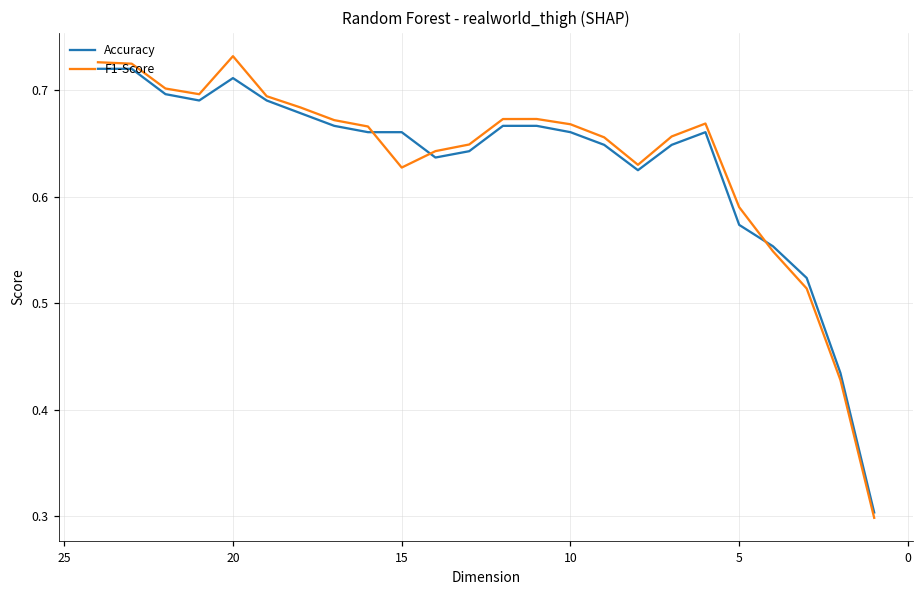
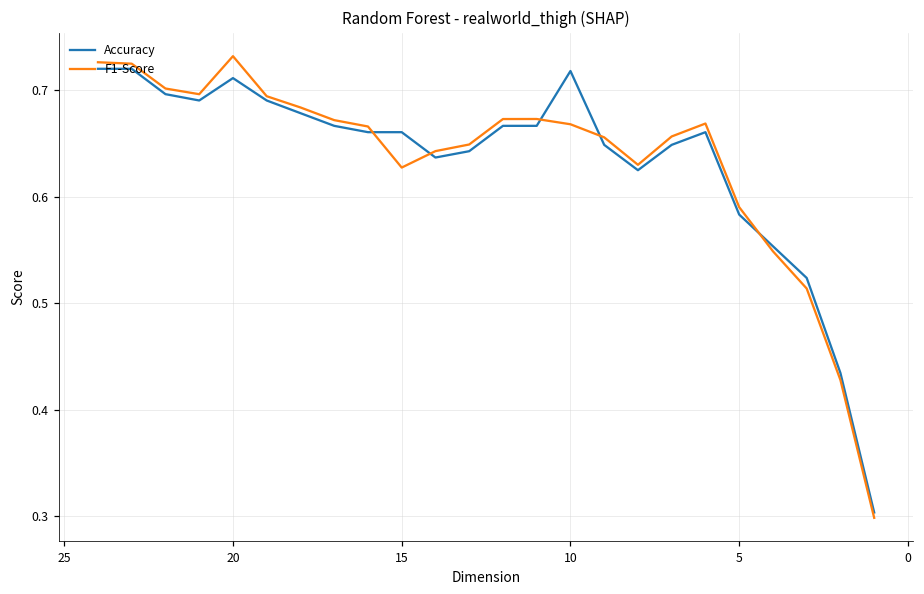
Accuracy, 10: 0.66 -> 0.72
Accuracy, 5: 0.57 -> 0.58
